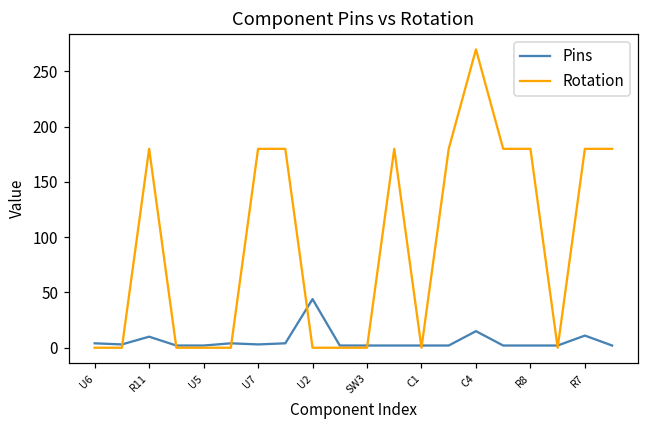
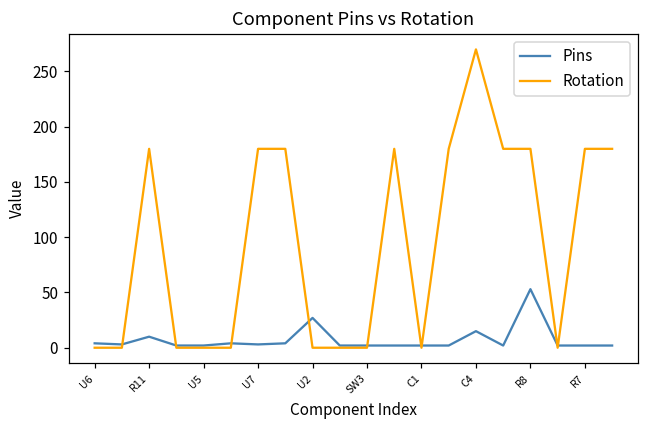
Pins, U2: 44 -> 27
Pins, R8: 2 -> 53
Pins, R7: 11 -> 2
